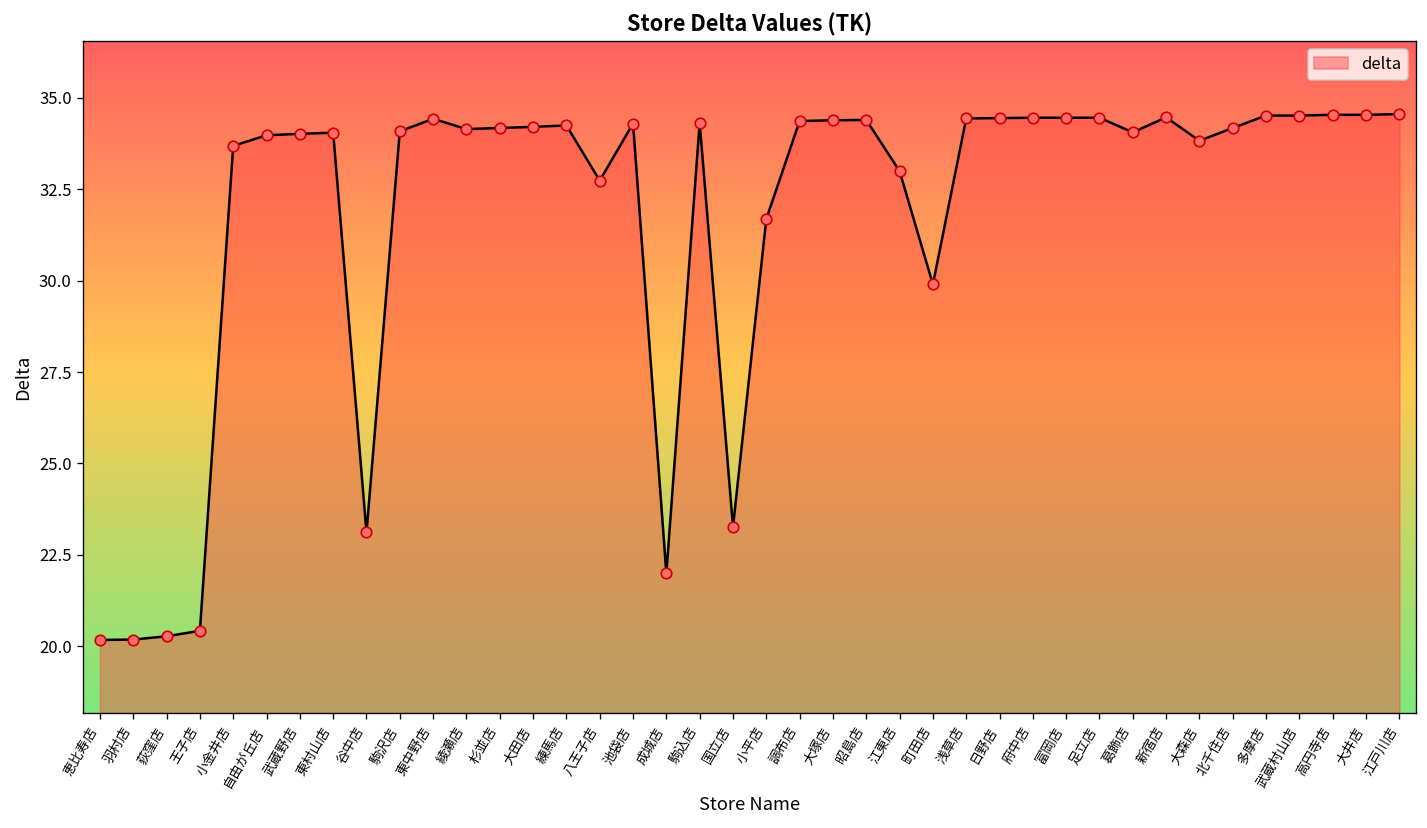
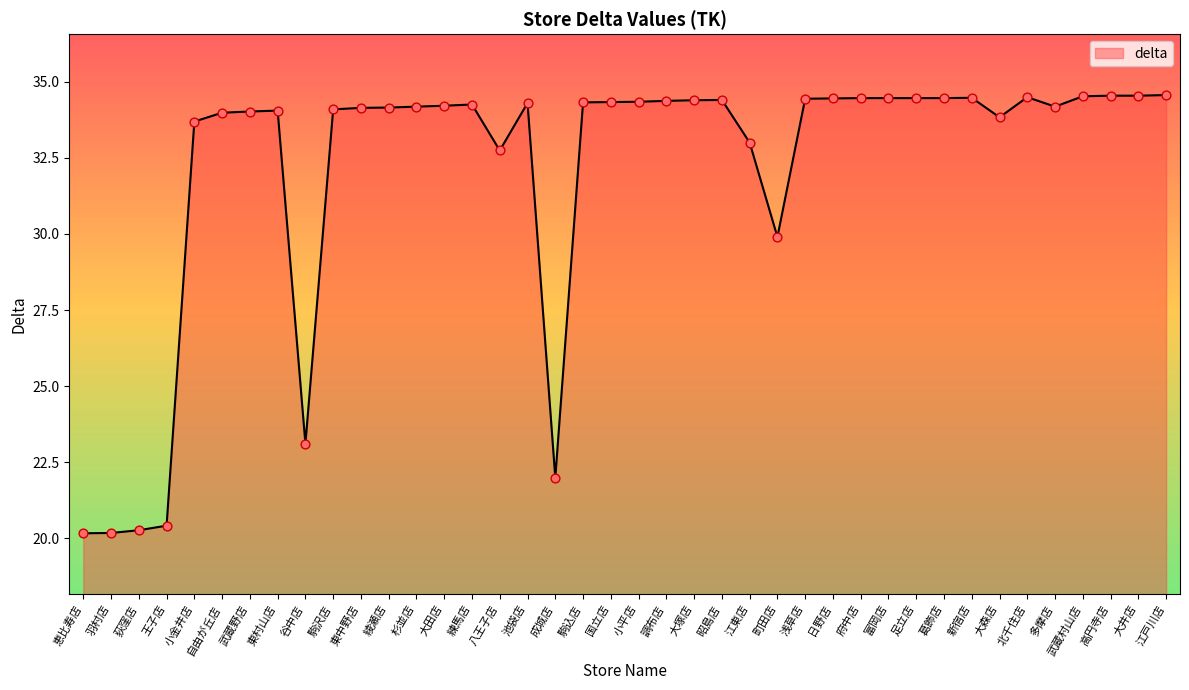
東中野店: 34.4 -> 34.1
国立店: 23.3 -> 34.3
小平店: 31.7 -> 34.3
葛飾店: 34.1 -> 34.5
北千住店: 34.2 -> 34.5
多摩店: 34.5 -> 34.2
